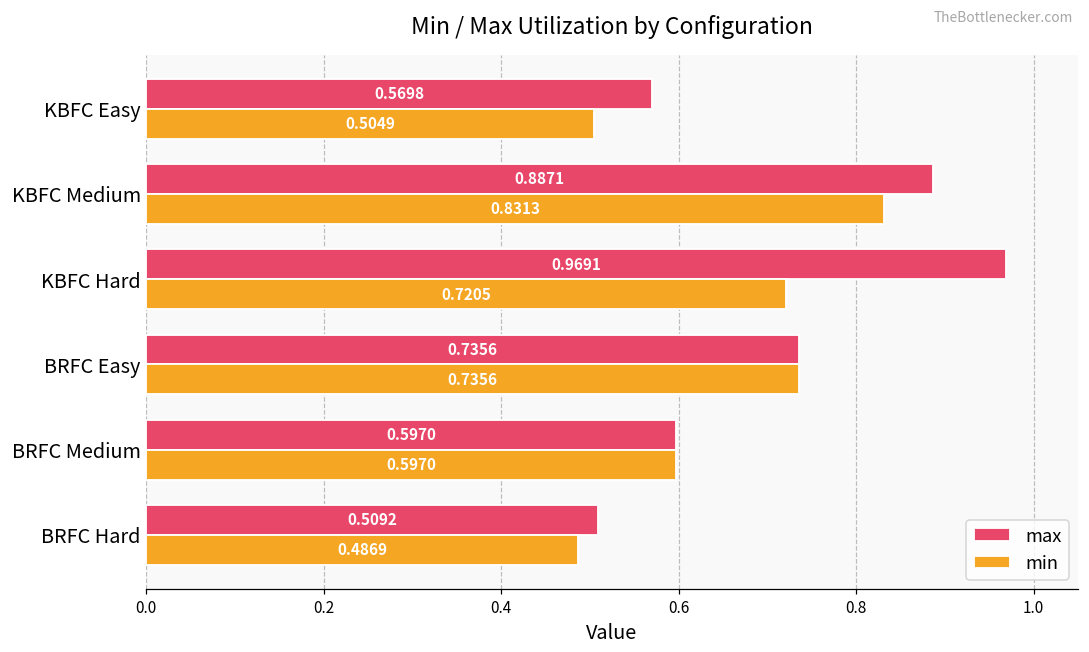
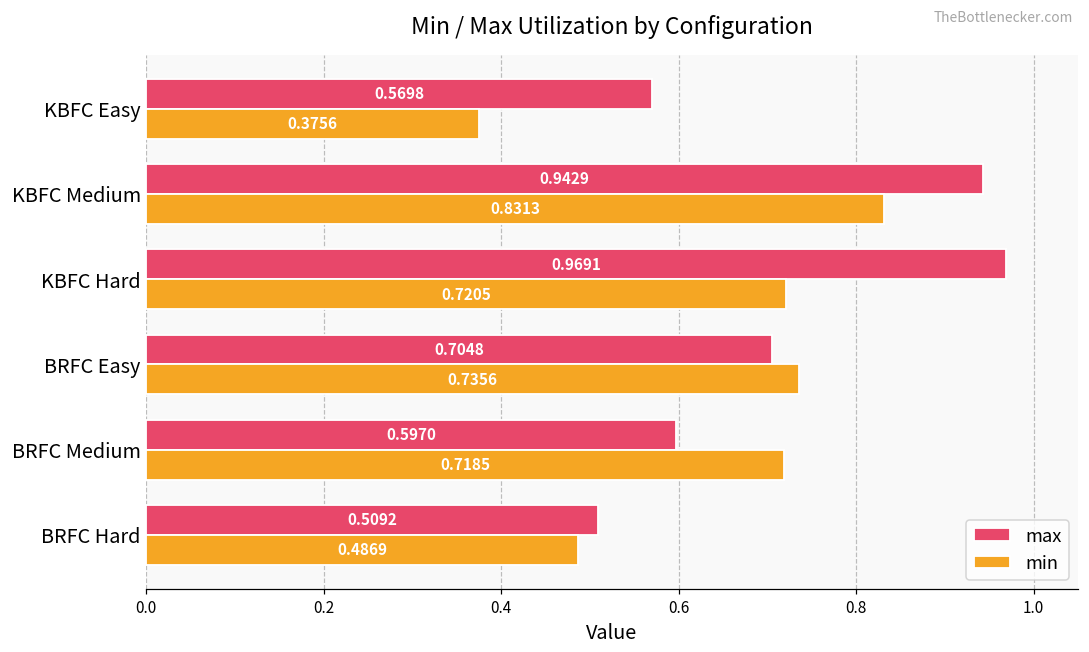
min, KBFC Easy: 0.5049 -> 0.3756
max, KBFC Medium: 0.8871 -> 0.9429
max, BRFC Easy: 0.7356 -> 0.7048
min, BRFC Medium: 0.5970 -> 0.7185
